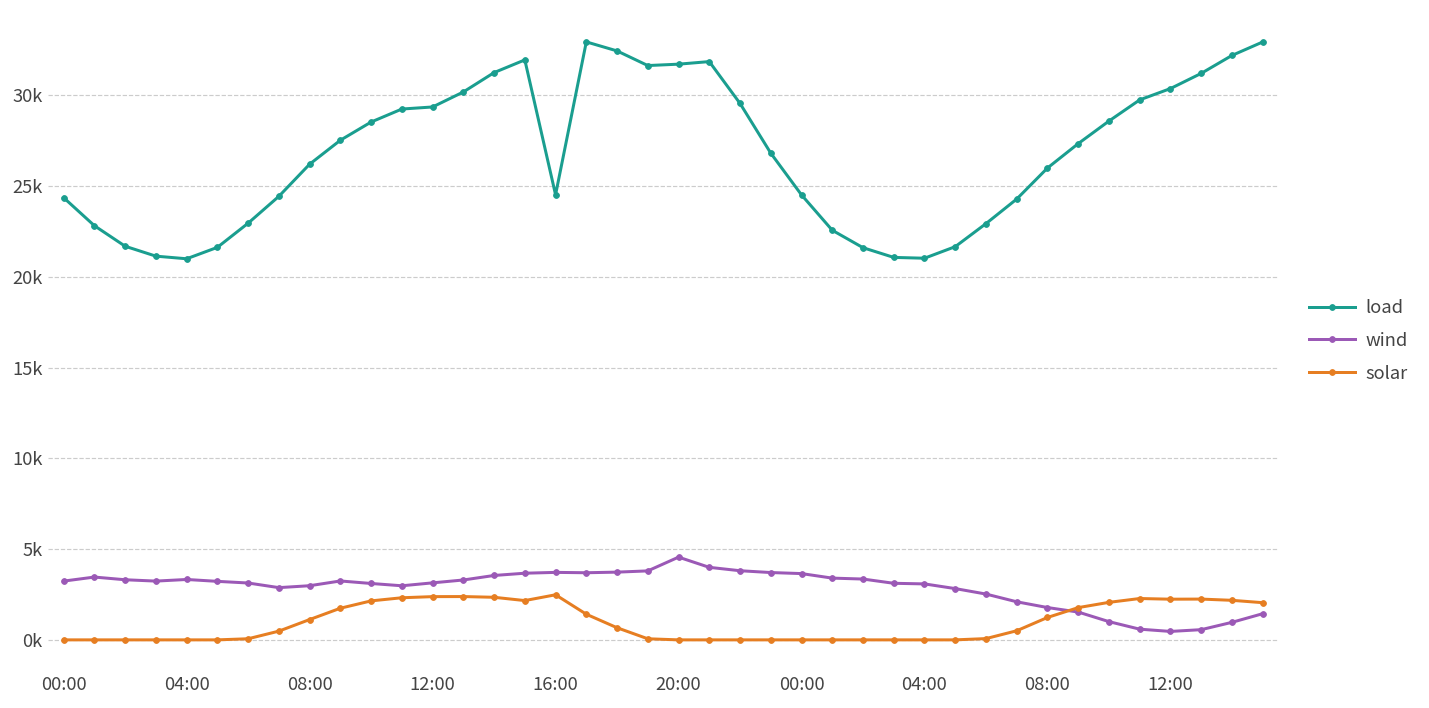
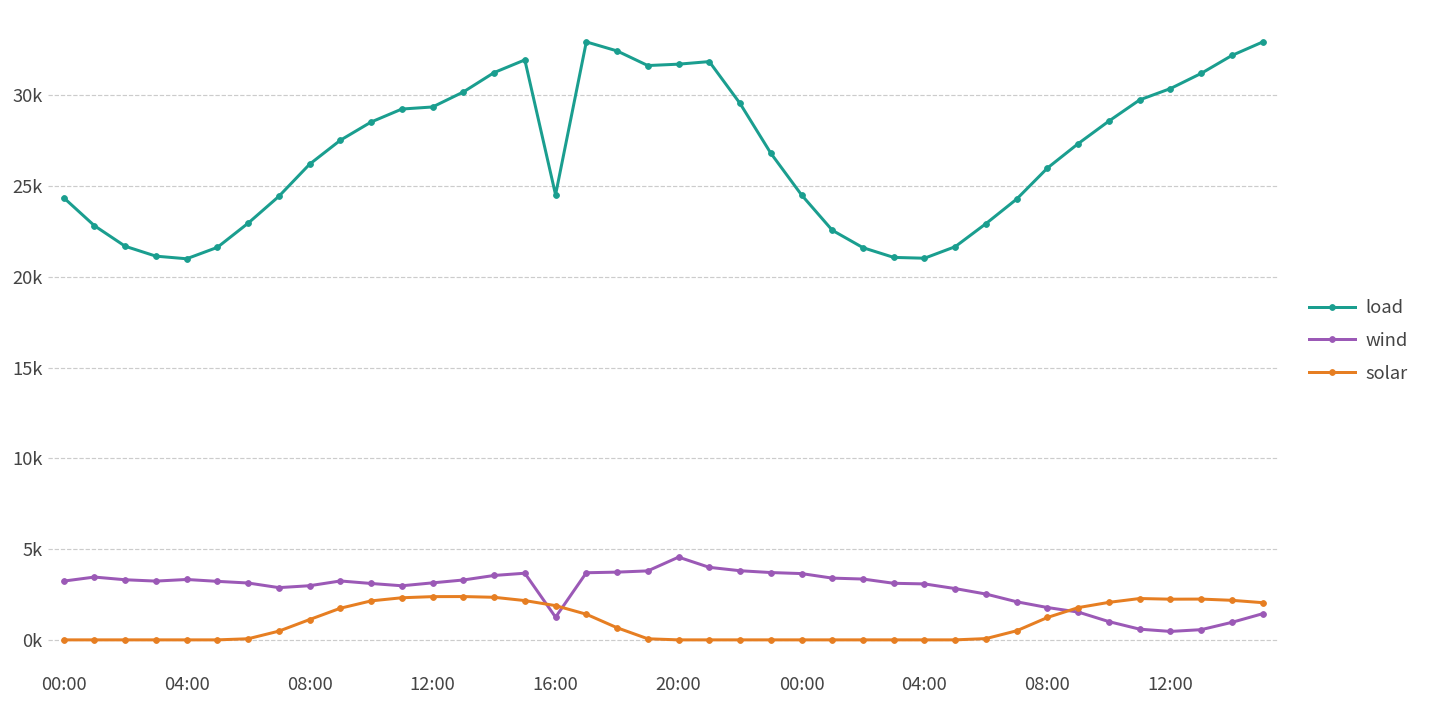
wind, 16:00: 3700 -> 1200
solar, 16:00: 2500 -> 1900
